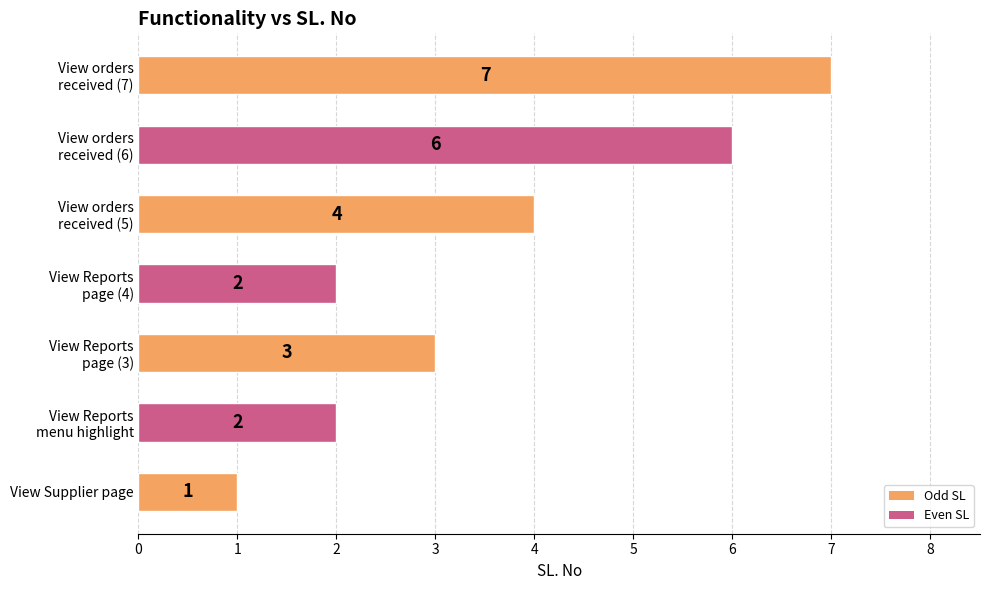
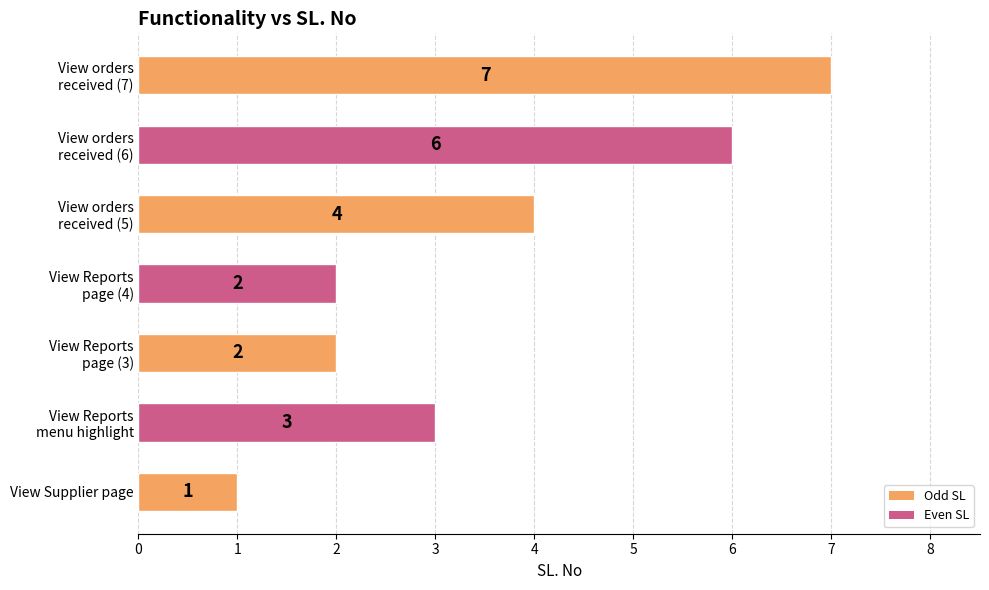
View Reports page (3): 3 -> 2
View Reports menu highlight: 2 -> 3
